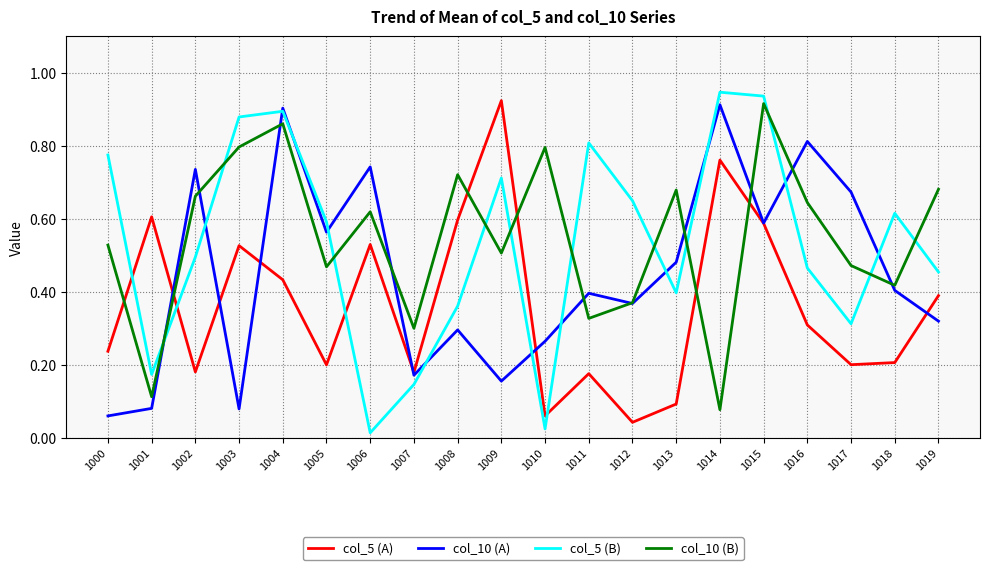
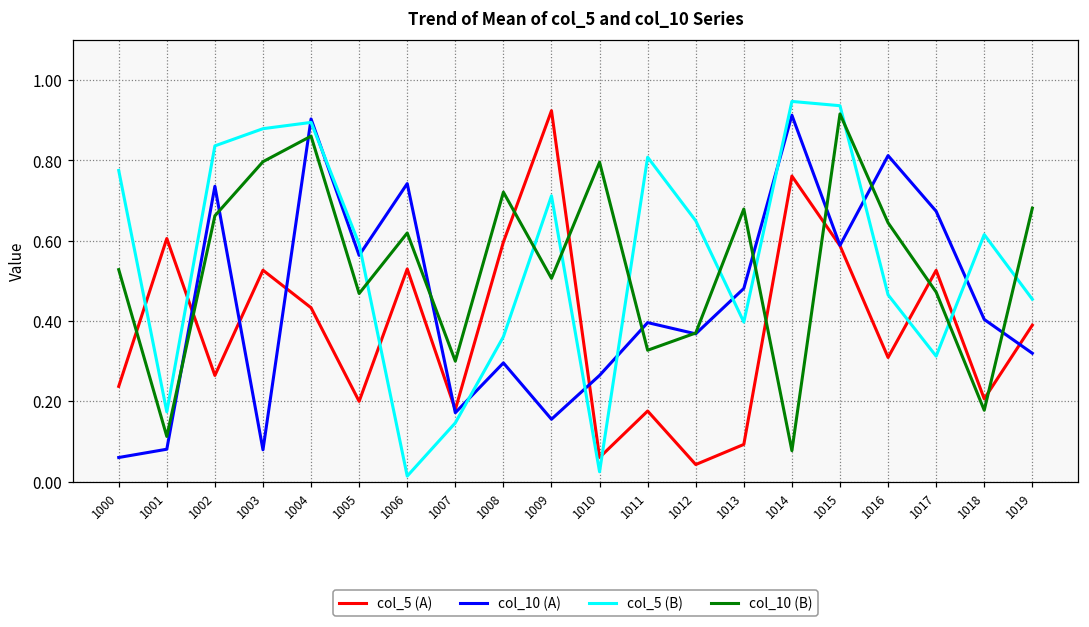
col_5 (A), 1002: 0.18 -> 0.26
col_5 (B), 1002: 0.49 -> 0.84
col_5 (A), 1017: 0.20 -> 0.53
col_10 (B), 1018: 0.42 -> 0.18
